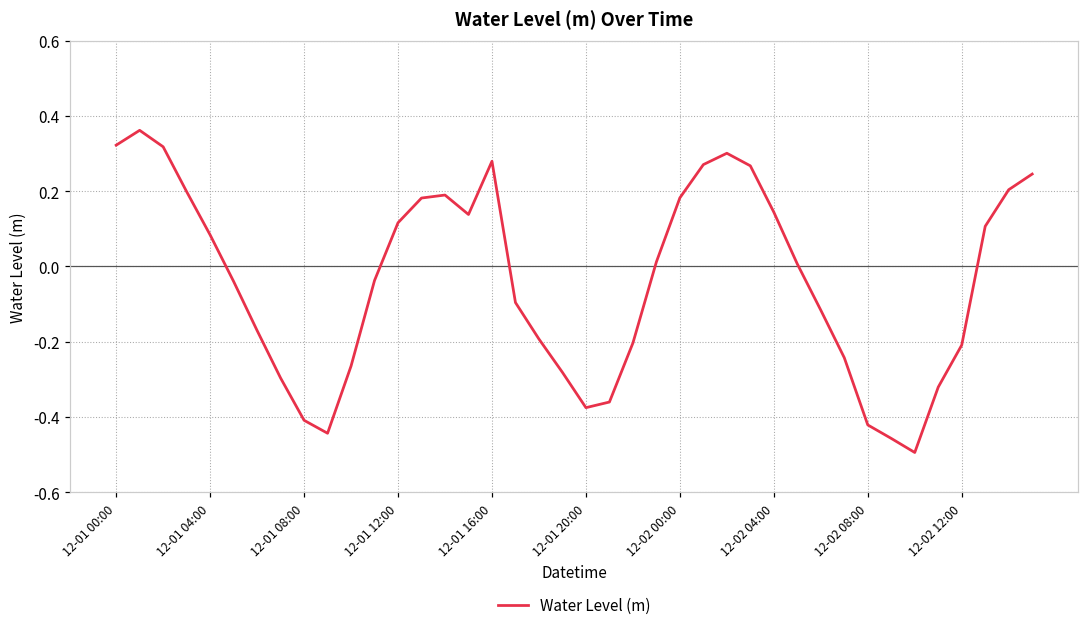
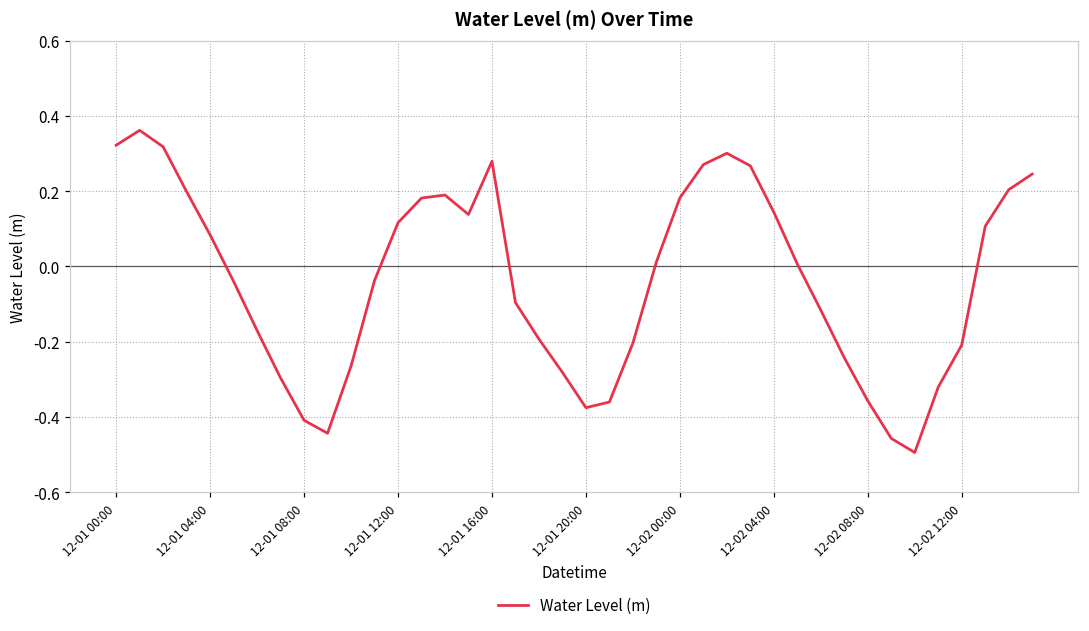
12-02 08:00: -0.42 -> -0.36
